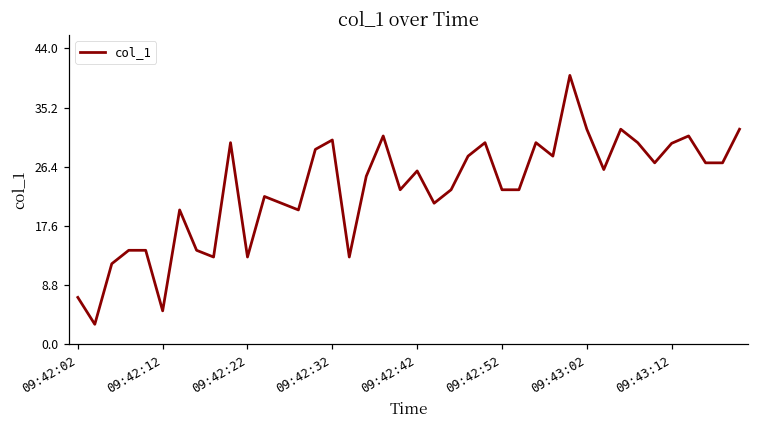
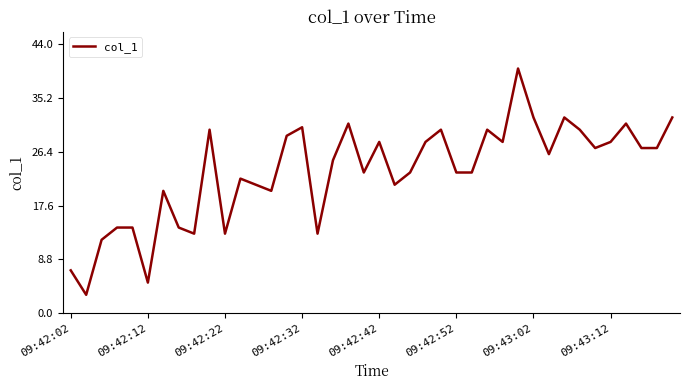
09:42:42: 26 -> 28
09:43:12: 30 -> 28
